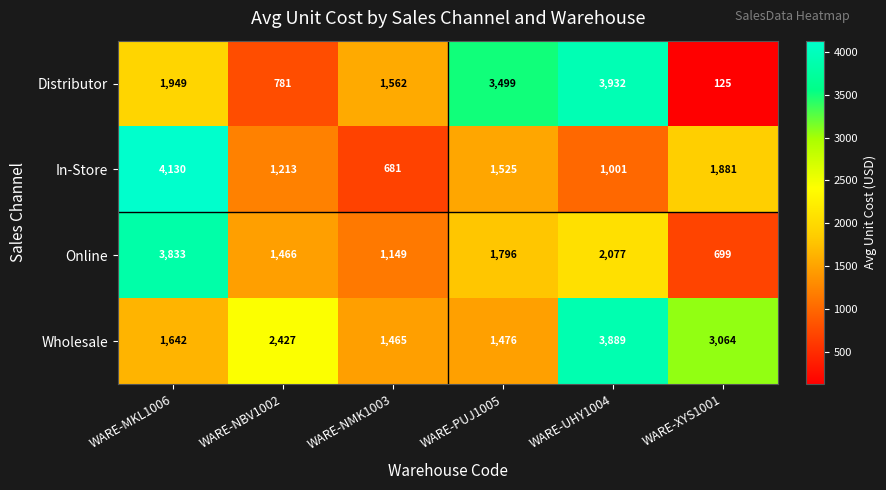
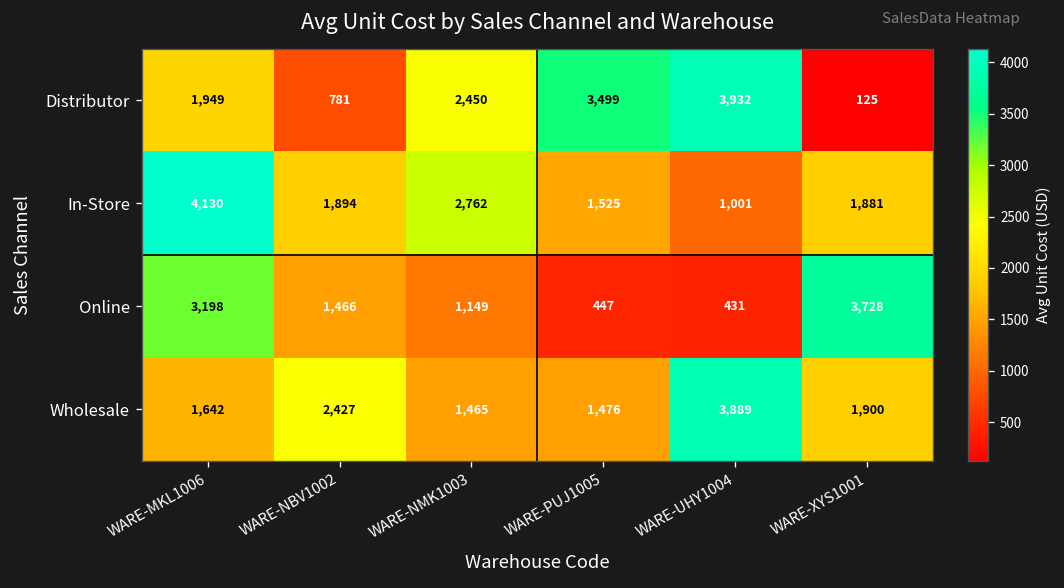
Distributor, WARE-NMK1003: 1,562 -> 2,450
In-Store, WARE-NBV1002: 1,213 -> 1,894
In-Store, WARE-NMK1003: 681 -> 2,762
Online, WARE-MKL1006: 3,833 -> 3,198
Online, WARE-PUJ1005: 1,796 -> 447
Online, WARE-UHY1004: 2,077 -> 431
Online, WARE-XYS1001: 699 -> 3,728
Wholesale, WARE-XYS1001: 3,064 -> 1,900
